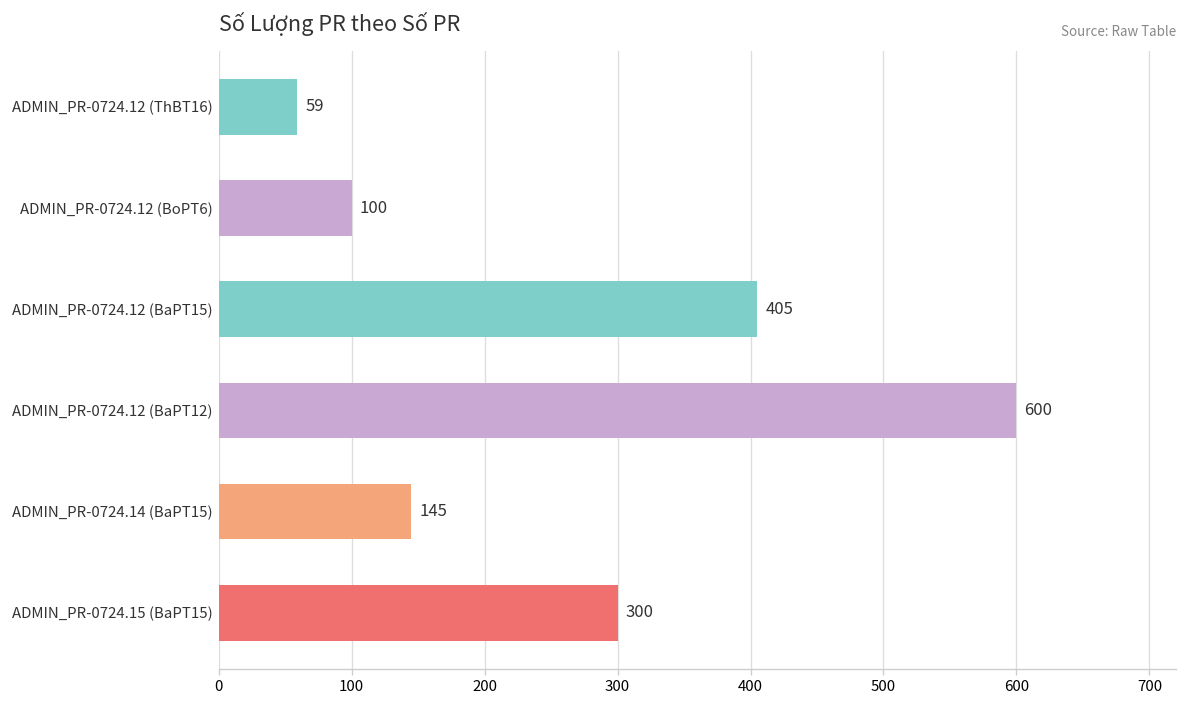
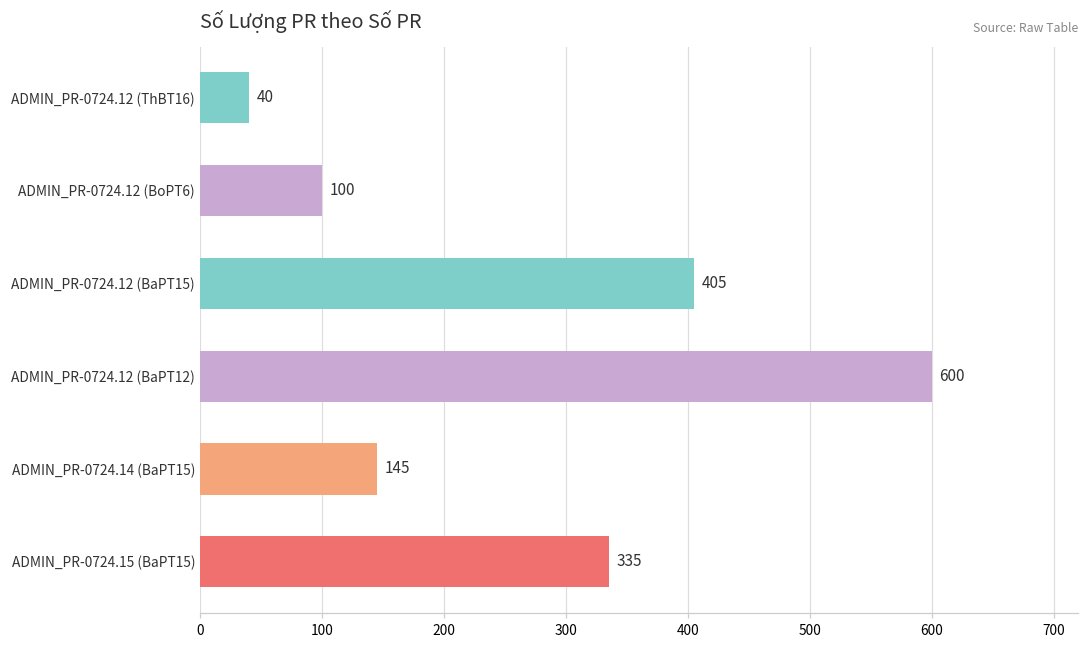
ADMIN_PR-0724.12 (ThBT16): 59 -> 40
ADMIN_PR-0724.15 (BaPT15): 300 -> 335
